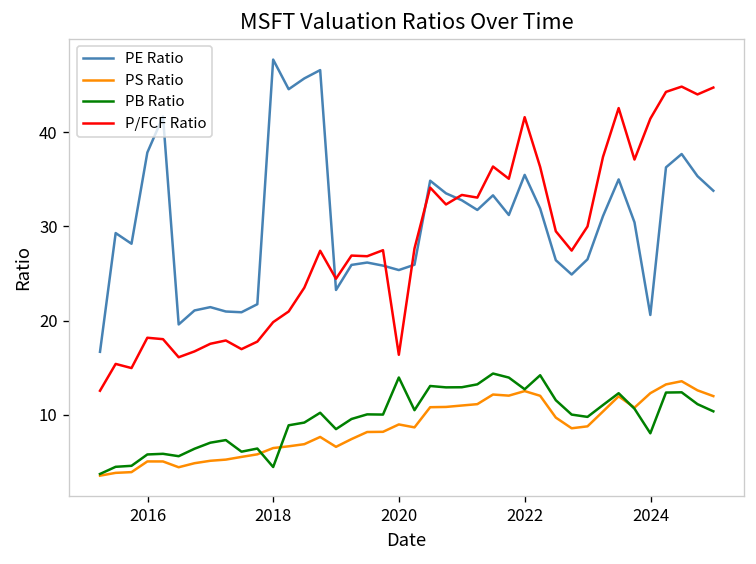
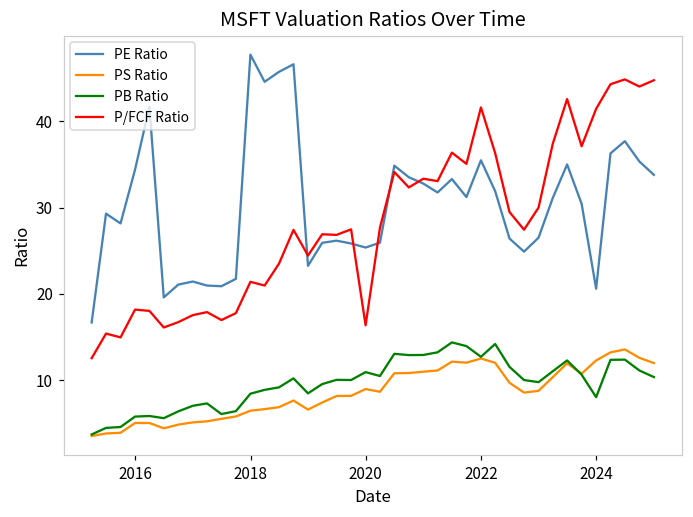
PE Ratio, 2016: 38 -> 34
PB Ratio, 2018: 4 -> 8
P/FCF Ratio, 2018: 20 -> 21
PB Ratio, 2020: 14 -> 11
